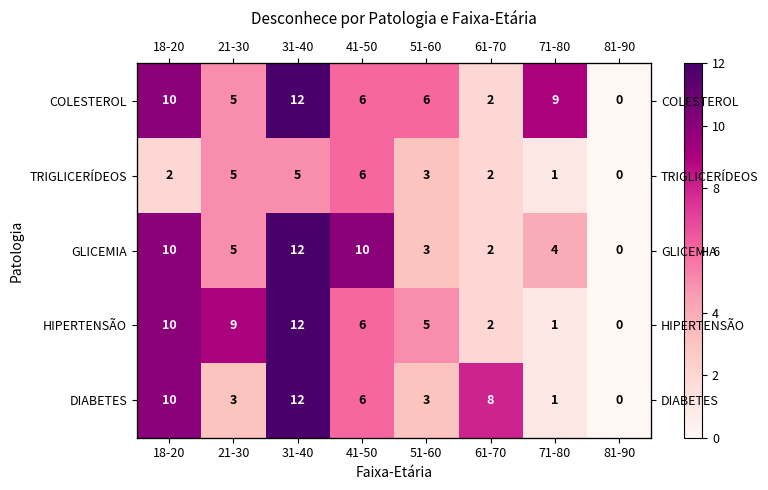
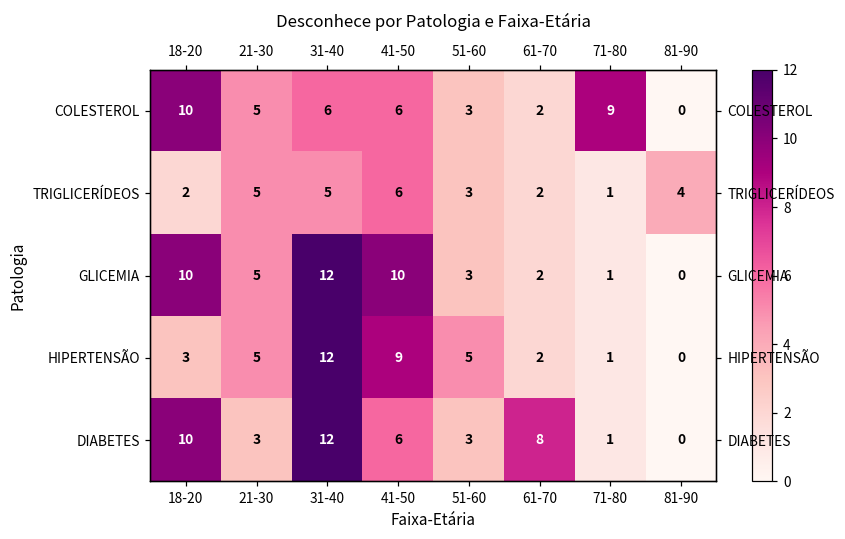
COLESTEROL, 31-40: 12 -> 6
COLESTEROL, 51-60: 6 -> 3
TRIGLICERÍDEOS, 81-90: 0 -> 4
GLICEMIA, 71-80: 4 -> 1
HIPERTENSÃO, 18-20: 10 -> 3
HIPERTENSÃO, 21-30: 9 -> 5
HIPERTENSÃO, 41-50: 6 -> 9
